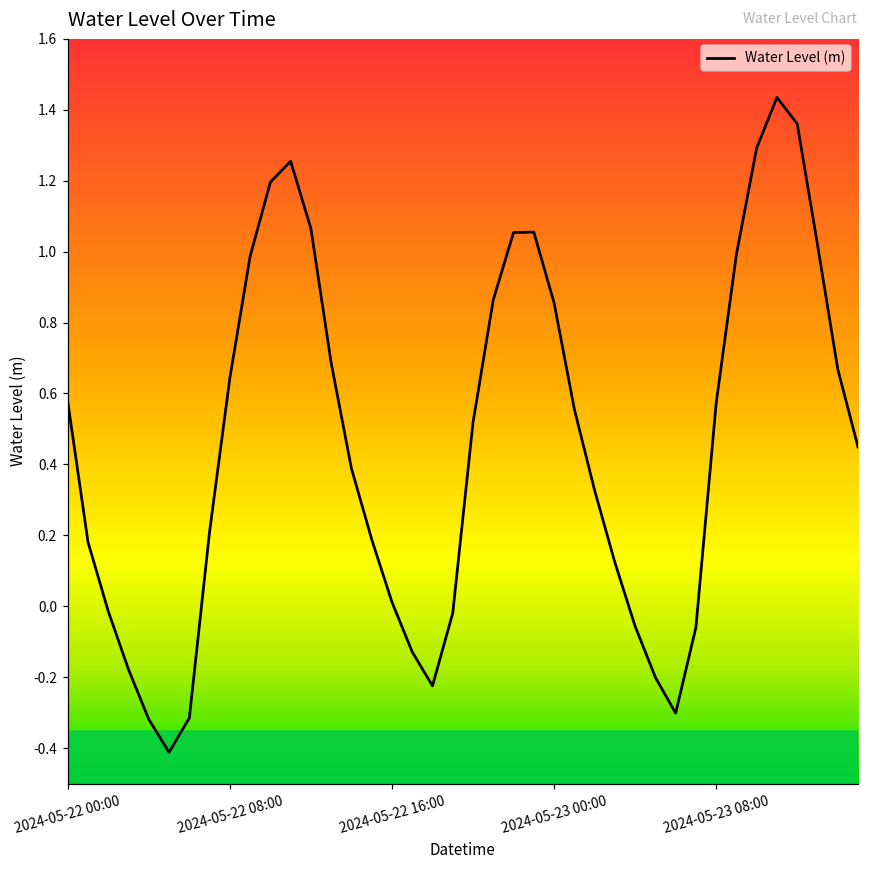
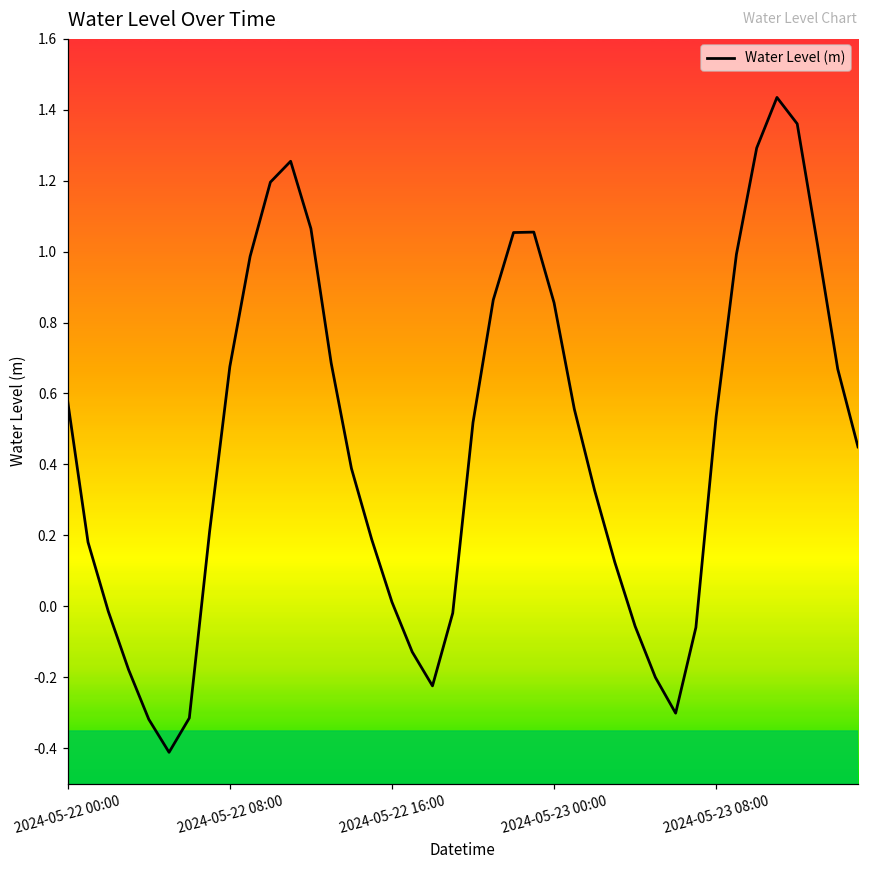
2024-05-22 08:00: 0.64 -> 0.68
2024-05-23 08:00: 0.57 -> 0.54
